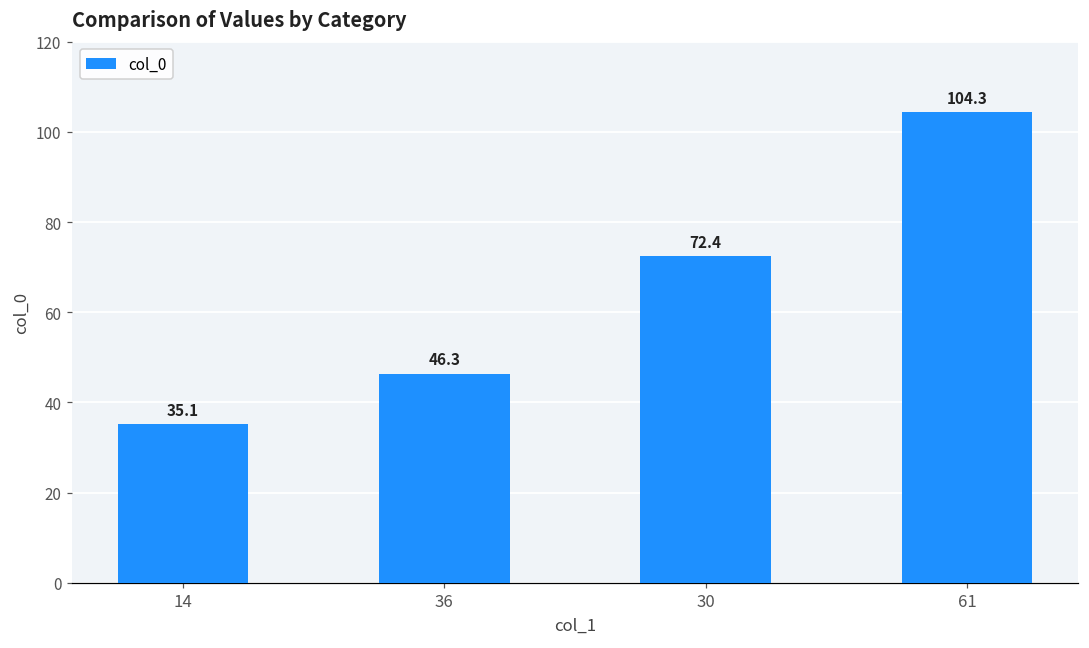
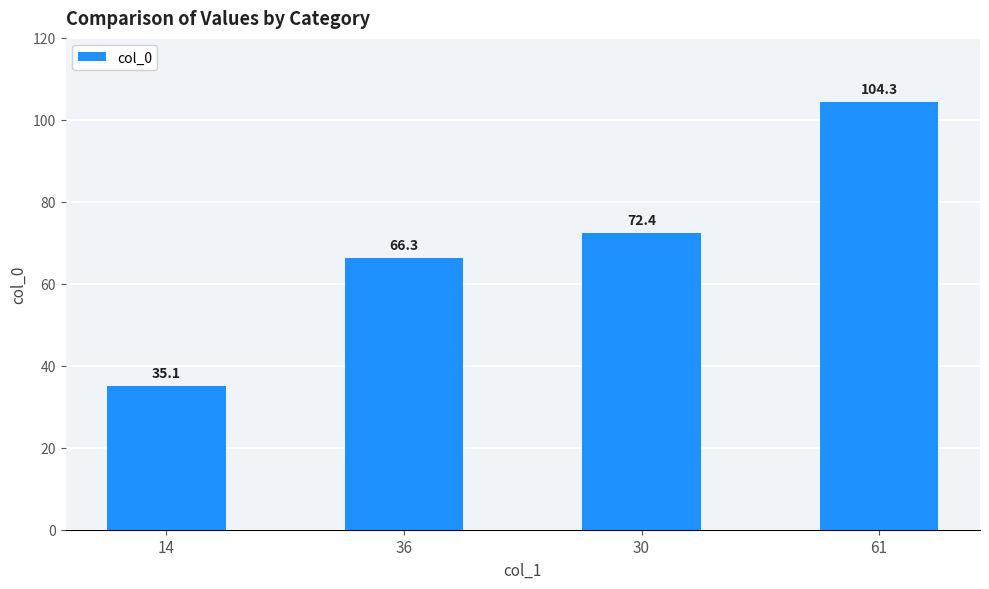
36: 46.3 -> 66.3
